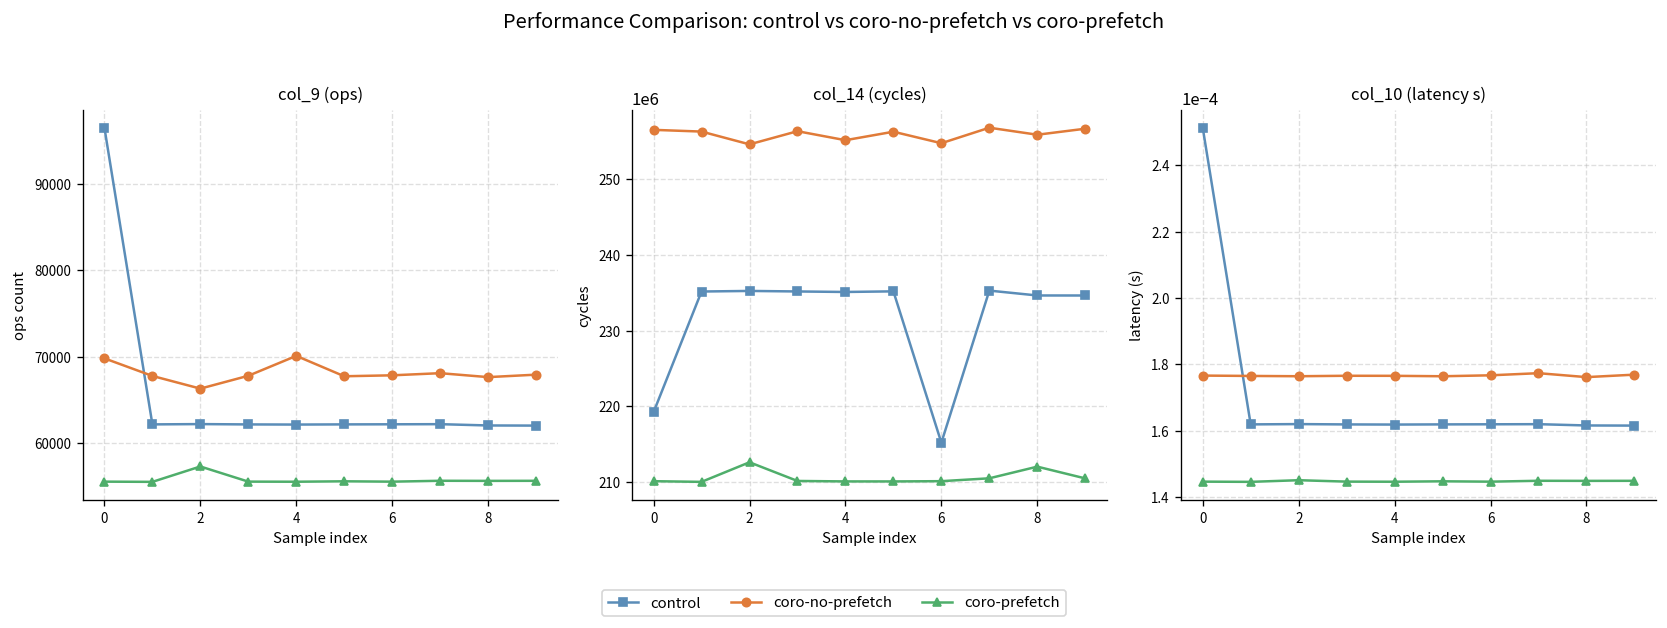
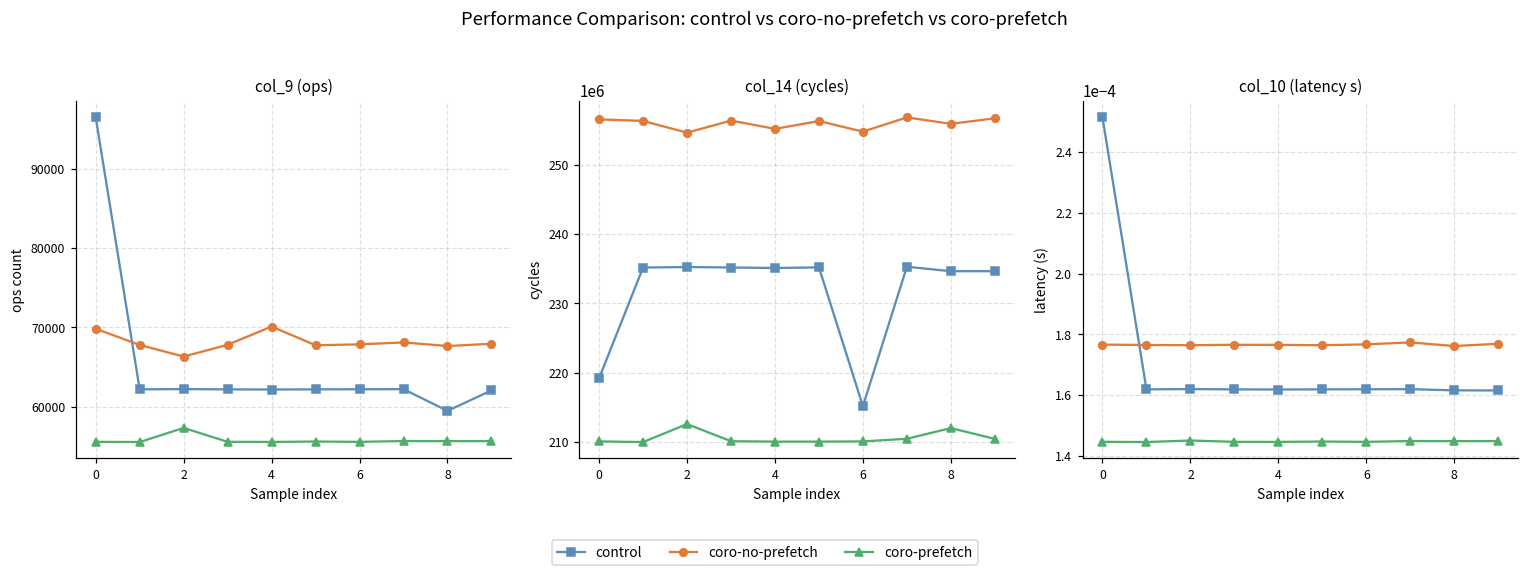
col_9 (ops), control, 8: 62000 -> 59000
